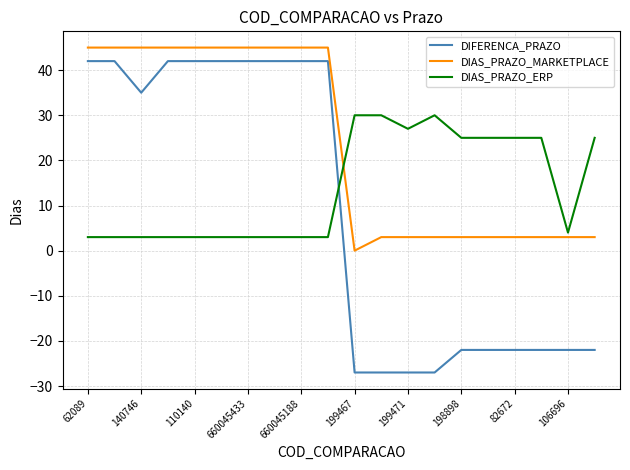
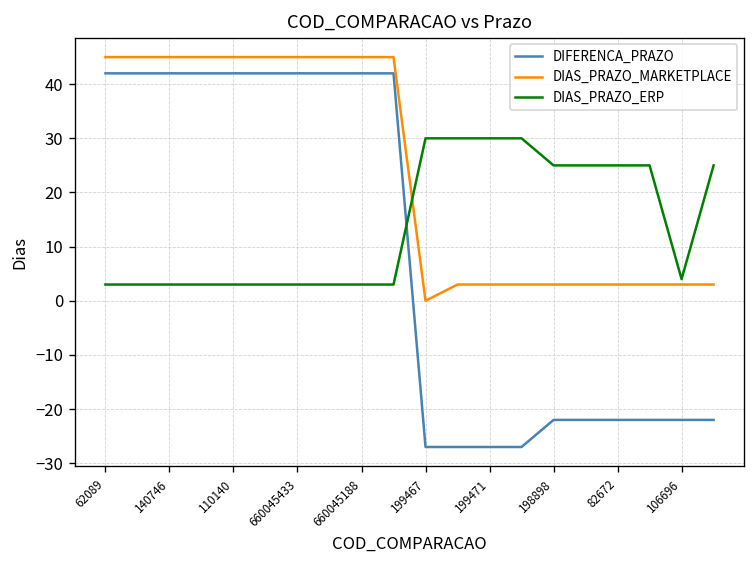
DIFERENCA_PRAZO, 140746: 35 -> 42
DIAS_PRAZO_ERP, 199471: 27 -> 30
